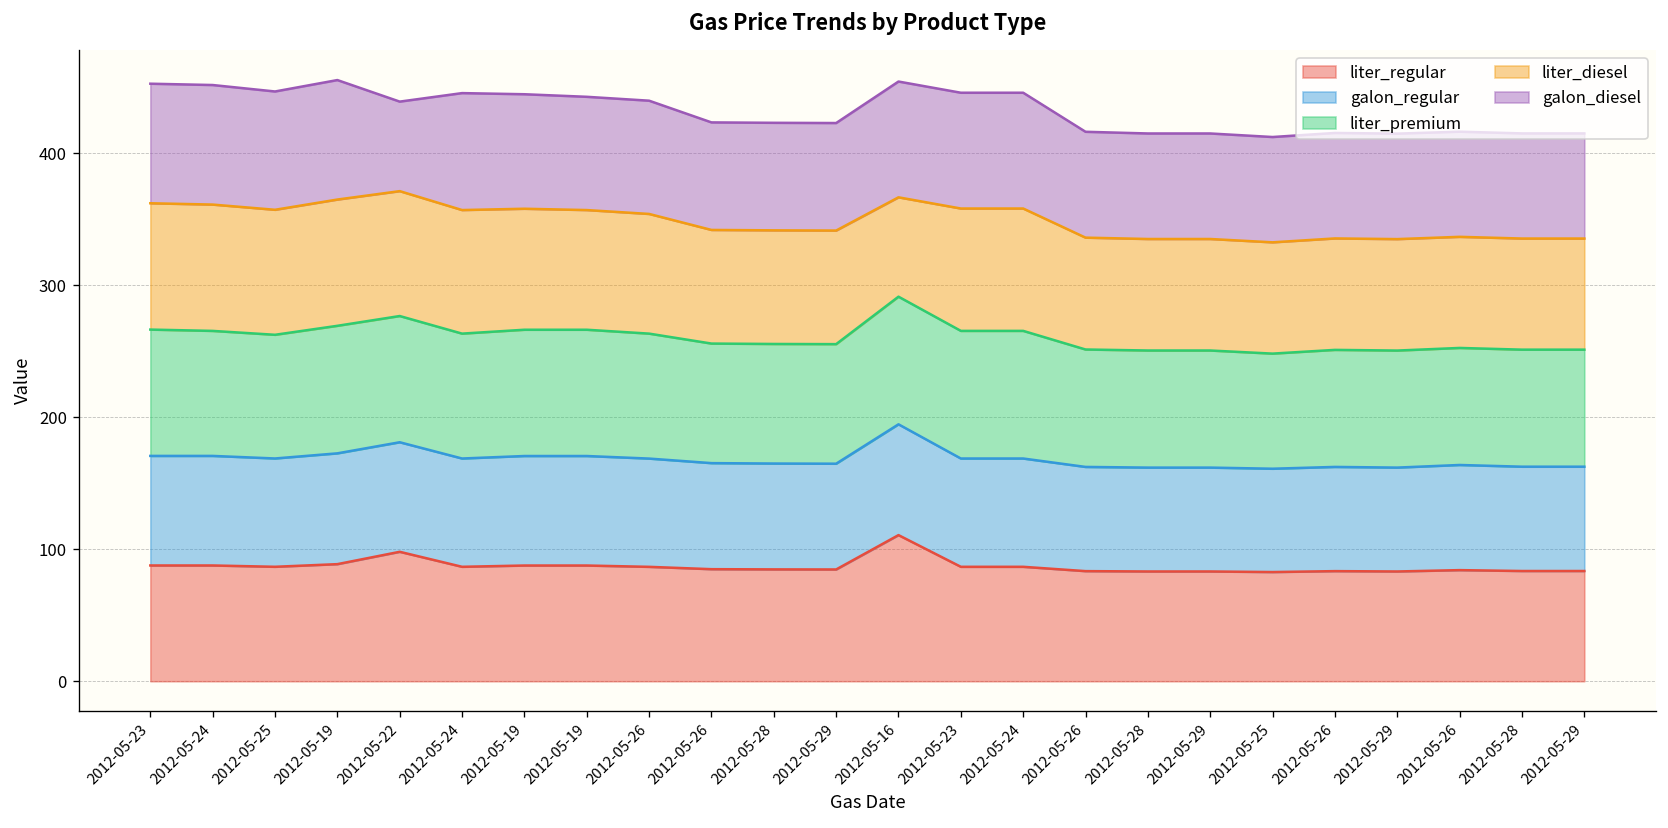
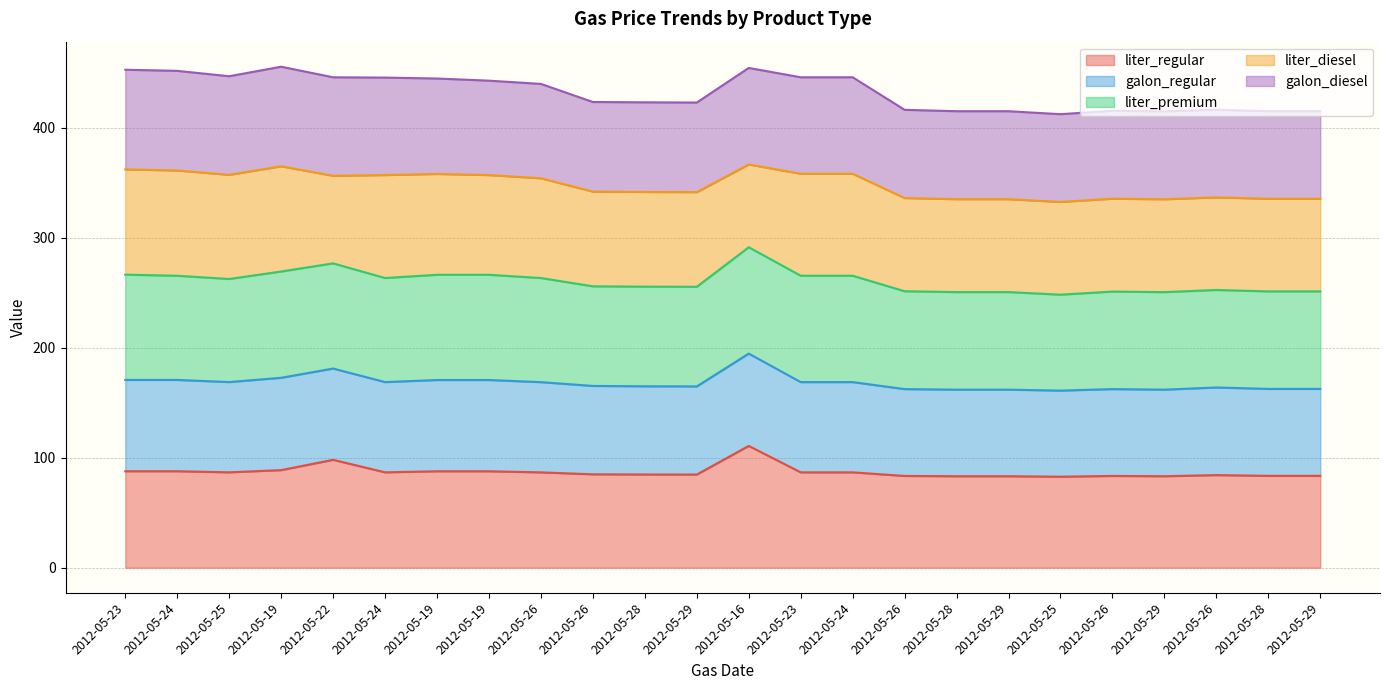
liter_diesel, 2012-05-22: 95 -> 80
galon_diesel, 2012-05-22: 68 -> 90
